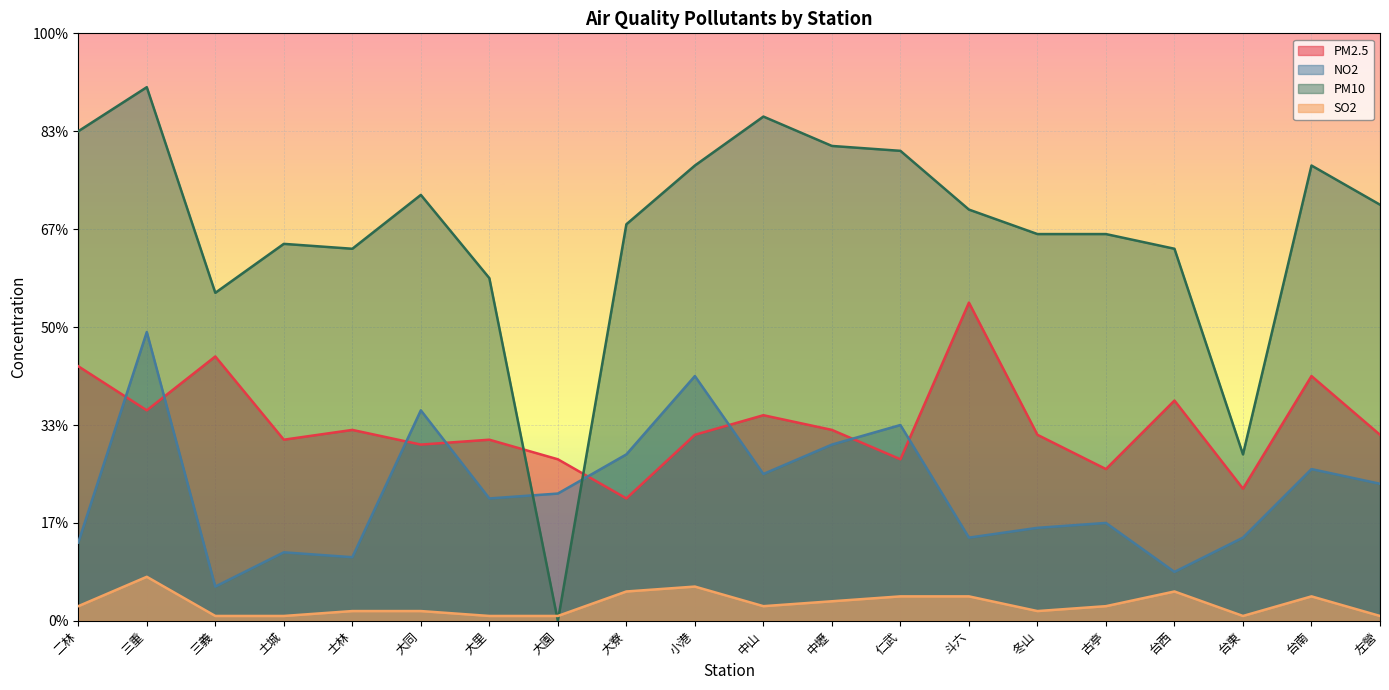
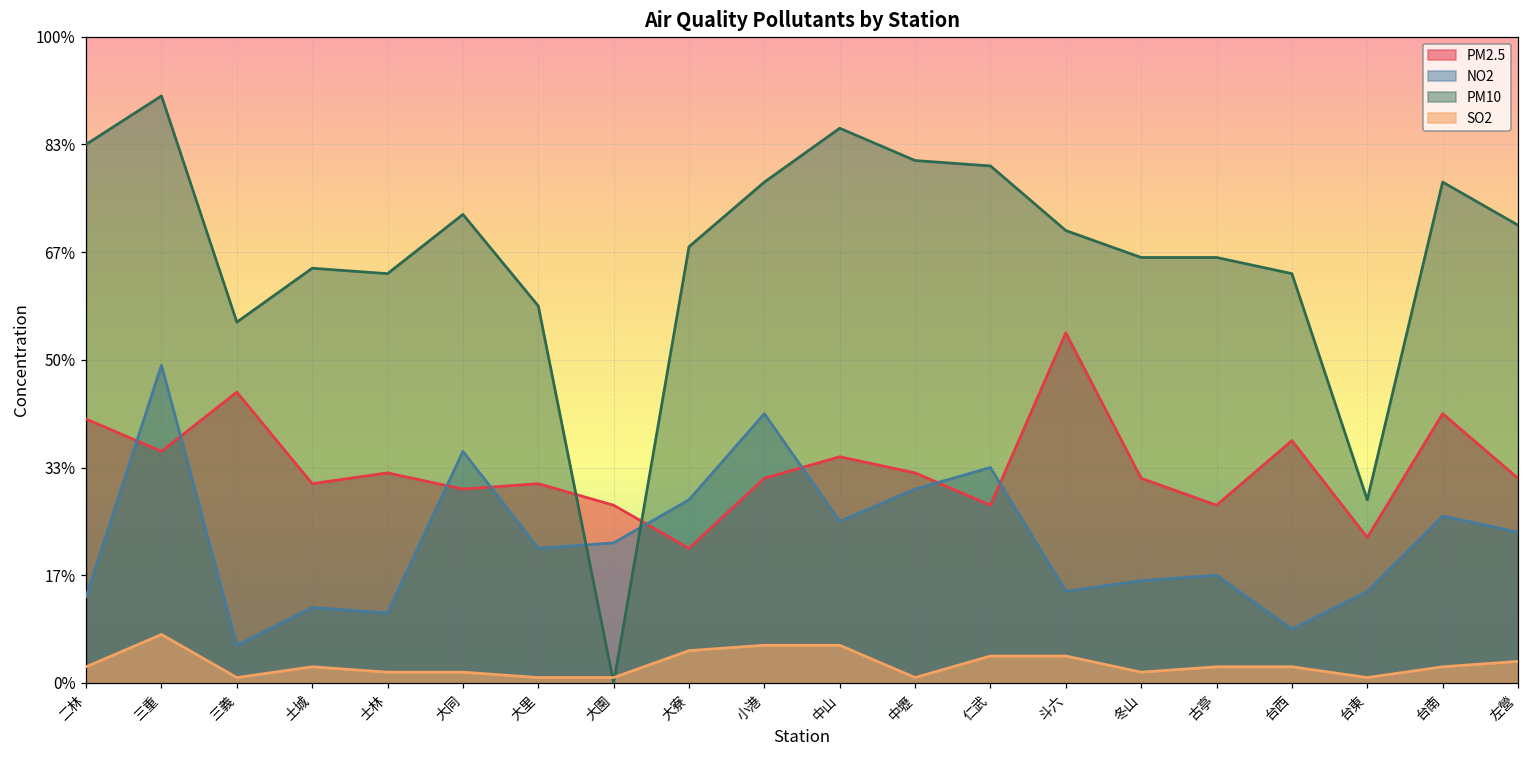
PM2.5, 二林: 43% -> 41%
SO2, 土城: 1% -> 3%
SO2, 中山: 3% -> 6%
SO2, 中壢: 3% -> 1%
PM2.5, 古亭: 26% -> 28%
SO2, 台西: 5% -> 3%
SO2, 台南: 4% -> 3%
SO2, 左營: 1% -> 3%
